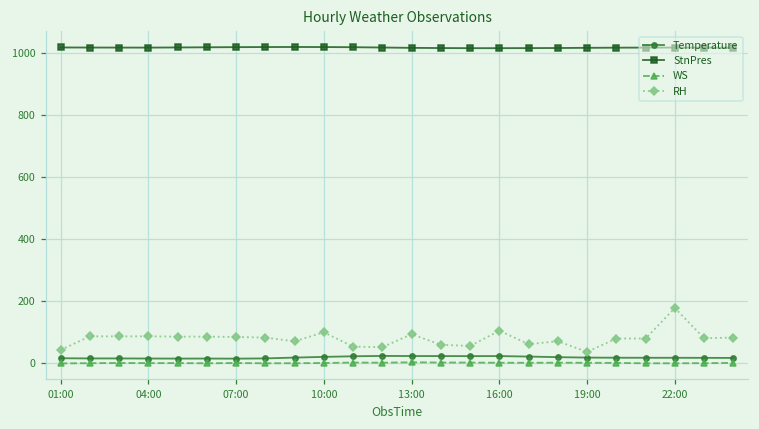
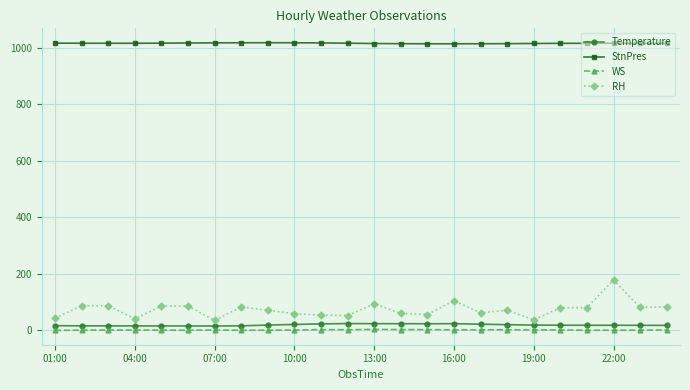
RH, 04:00: 90 -> 40
RH, 07:00: 90 -> 40
RH, 10:00: 100 -> 60
